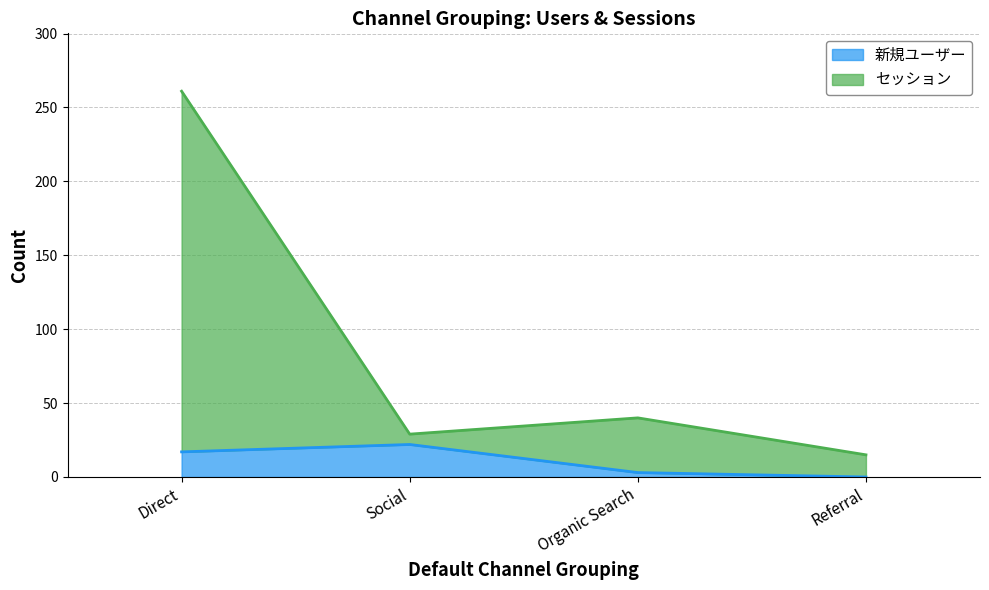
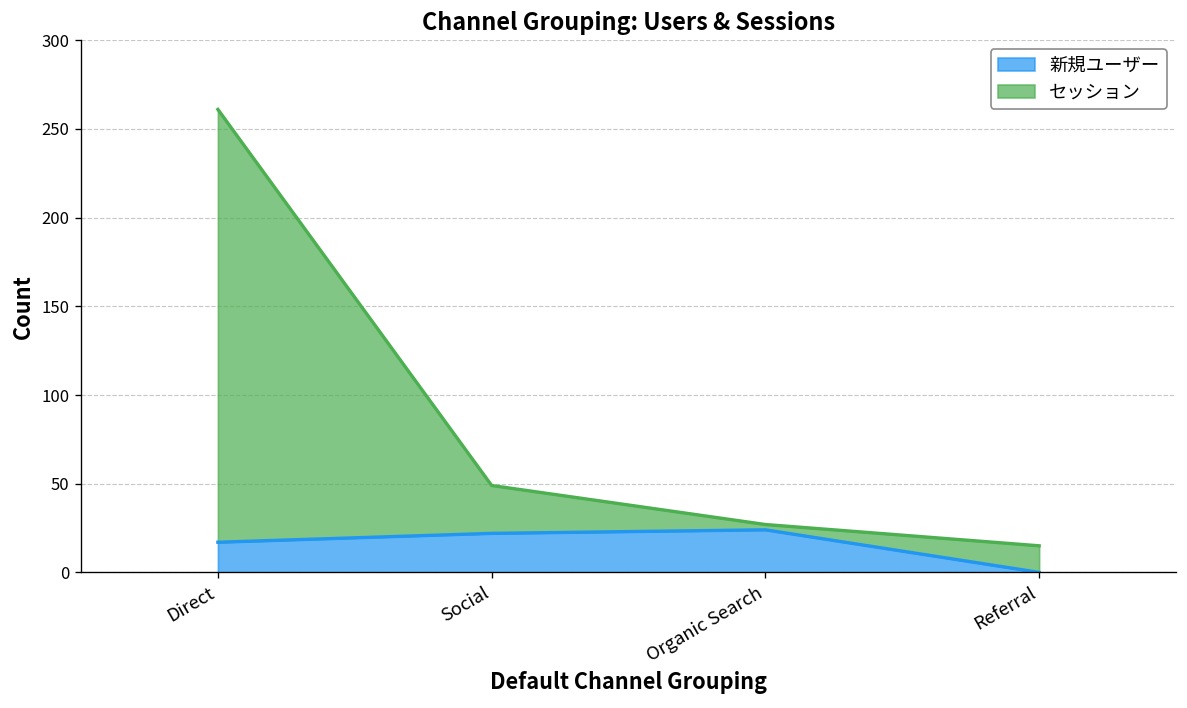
セッション, Social: 7 -> 27
新規ユーザー, Organic Search: 3 -> 24
セッション, Organic Search: 37 -> 3
